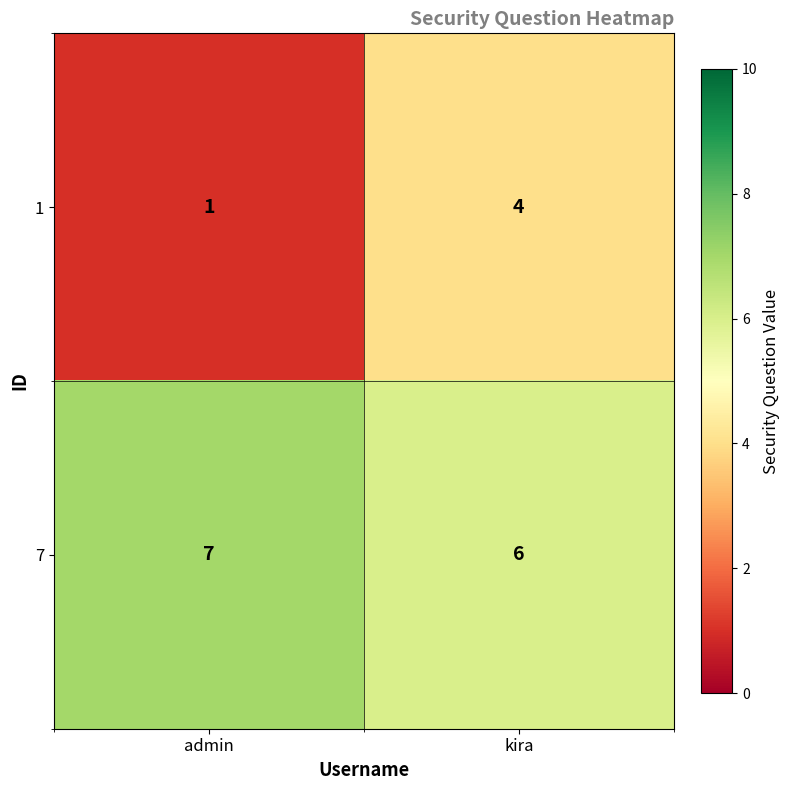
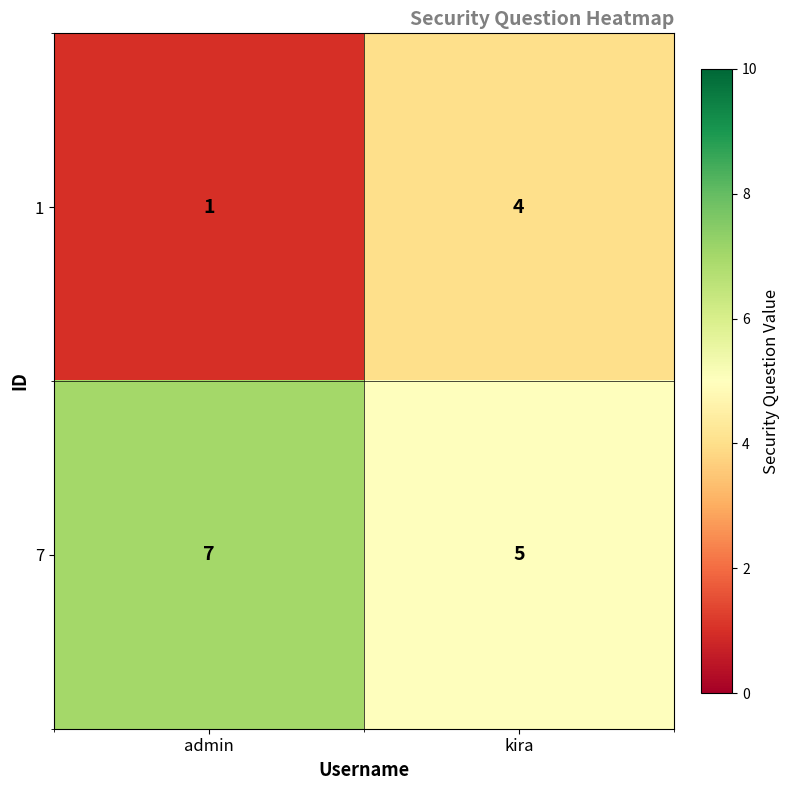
7, kira: 6 -> 5
